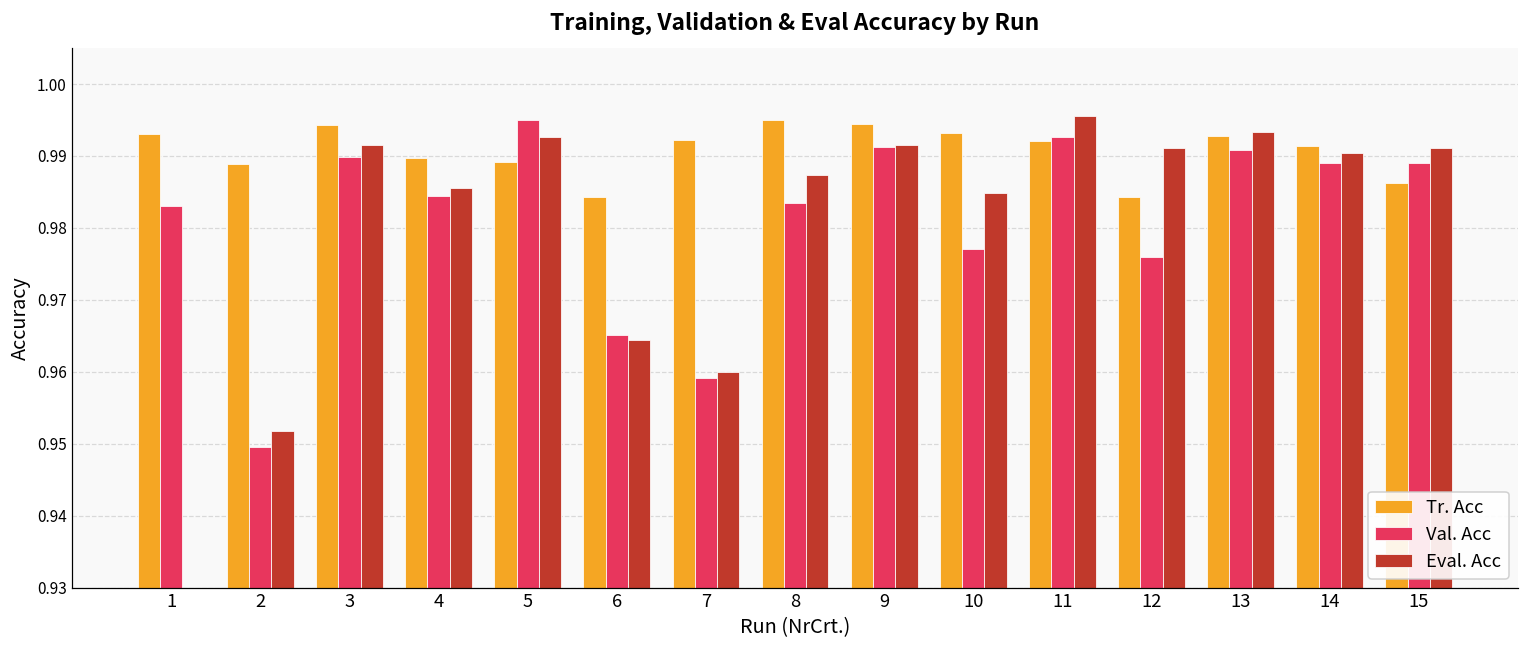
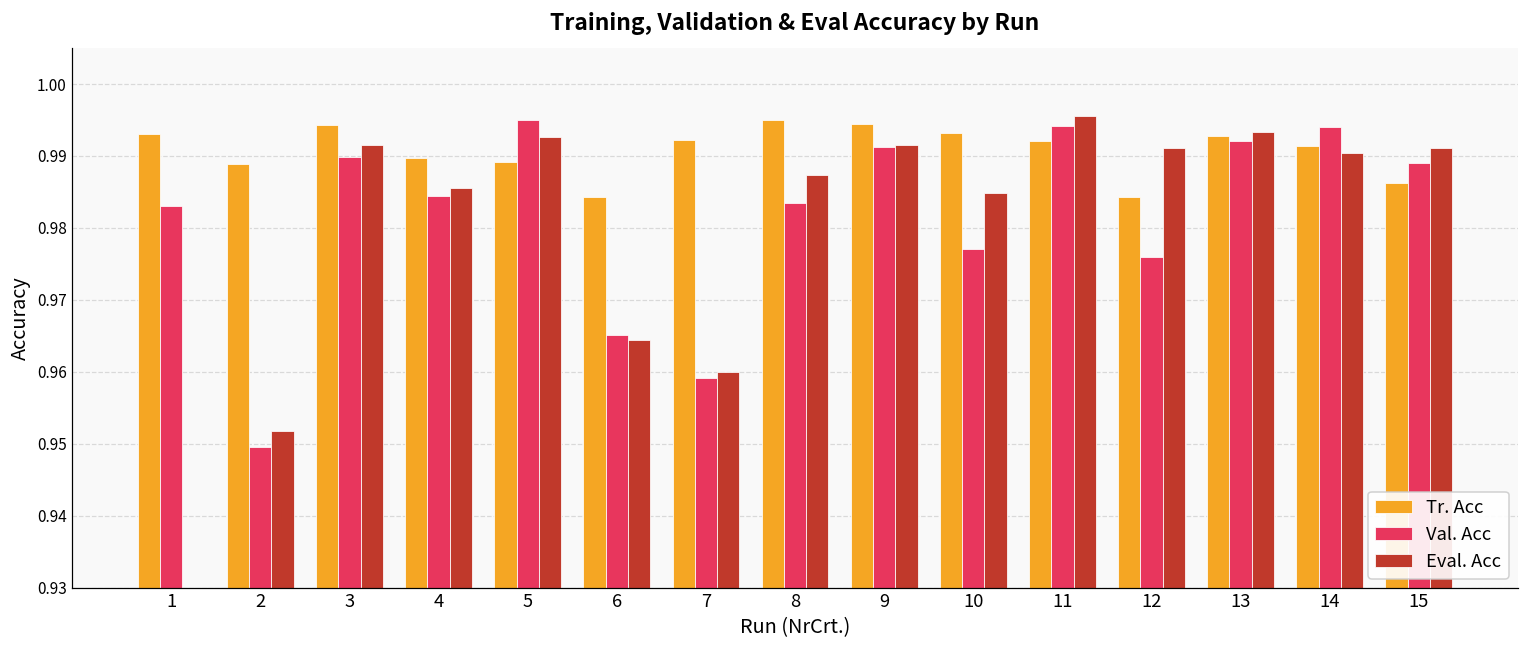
Val. Acc, 11: 0.993 -> 0.994
Val. Acc, 13: 0.991 -> 0.992
Val. Acc, 14: 0.989 -> 0.994
